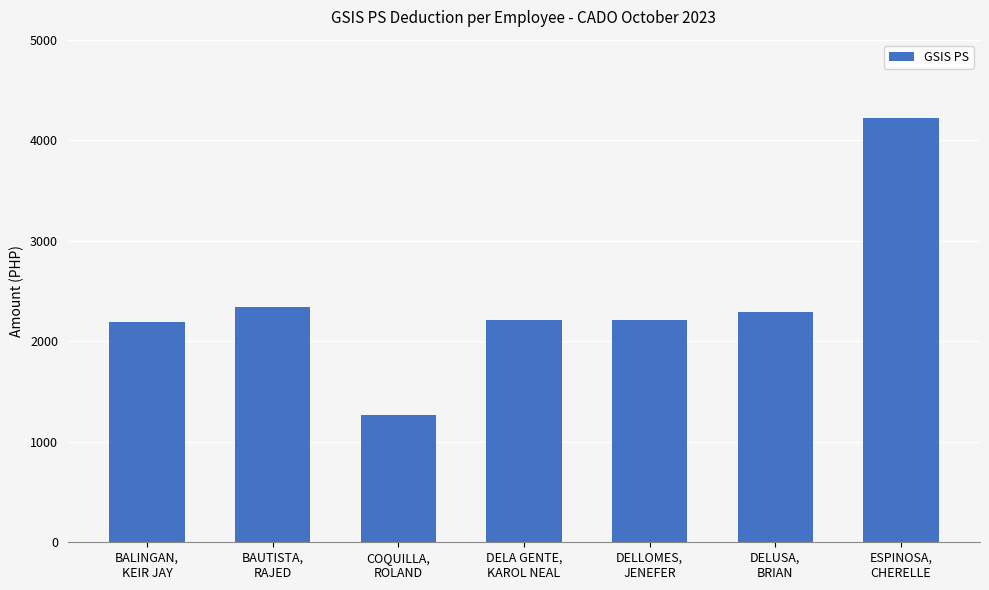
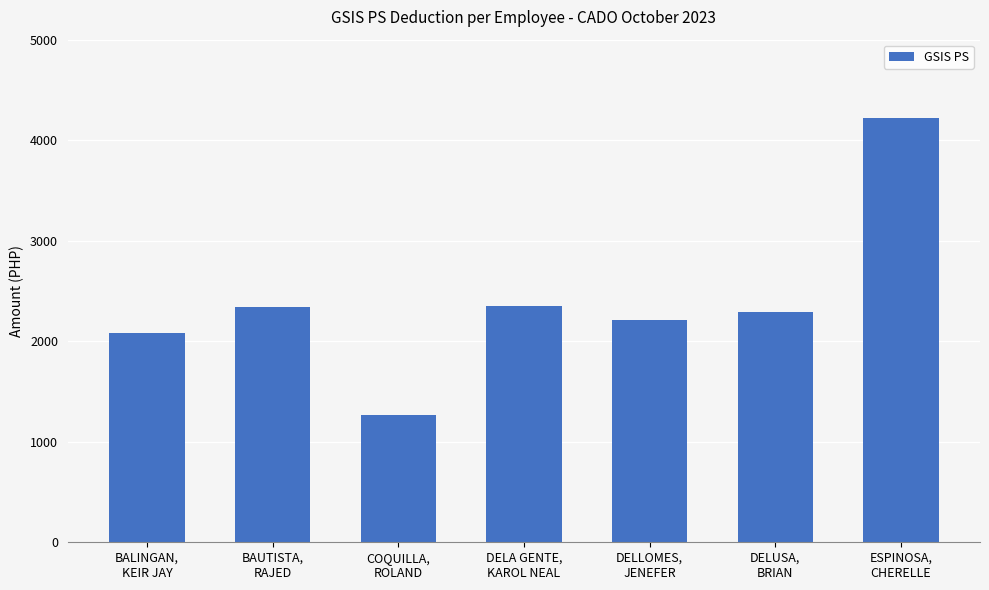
BALINGAN, KEIR JAY: 2190 -> 2080
DELA GENTE, KAROL NEAL: 2210 -> 2350
